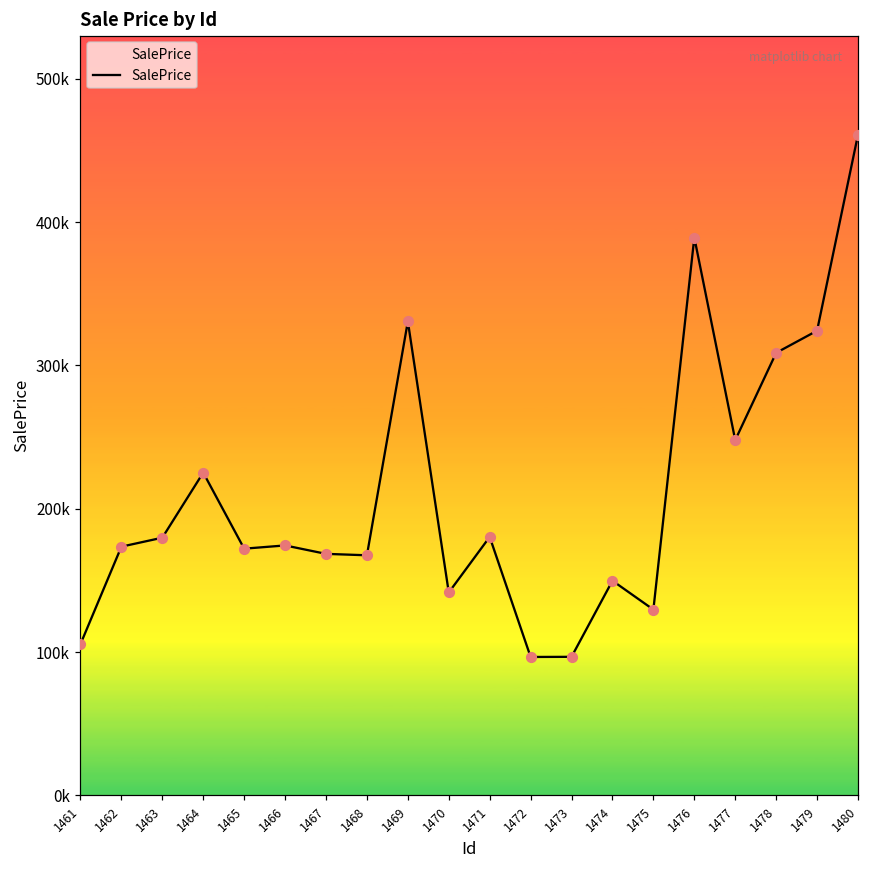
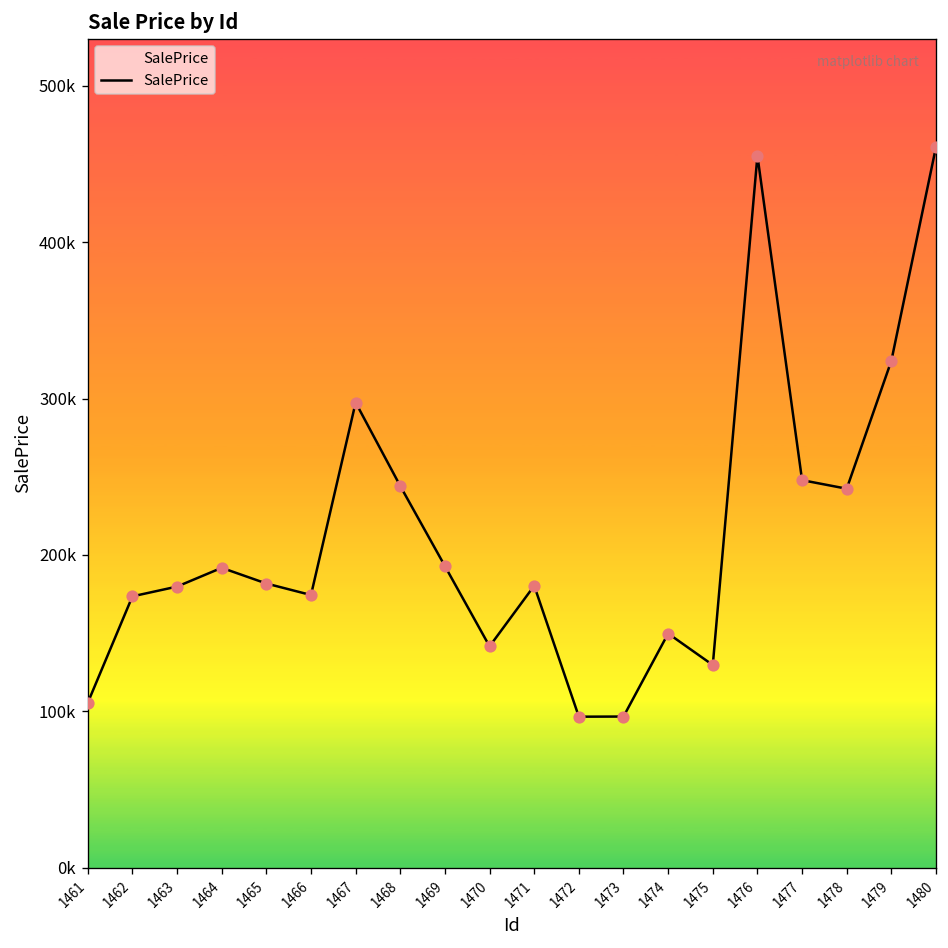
1464: 225000 -> 192000
1465: 172000 -> 182000
1467: 169000 -> 298000
1468: 168000 -> 244000
1469: 331000 -> 193000
1476: 389000 -> 455000
1478: 309000 -> 242000
